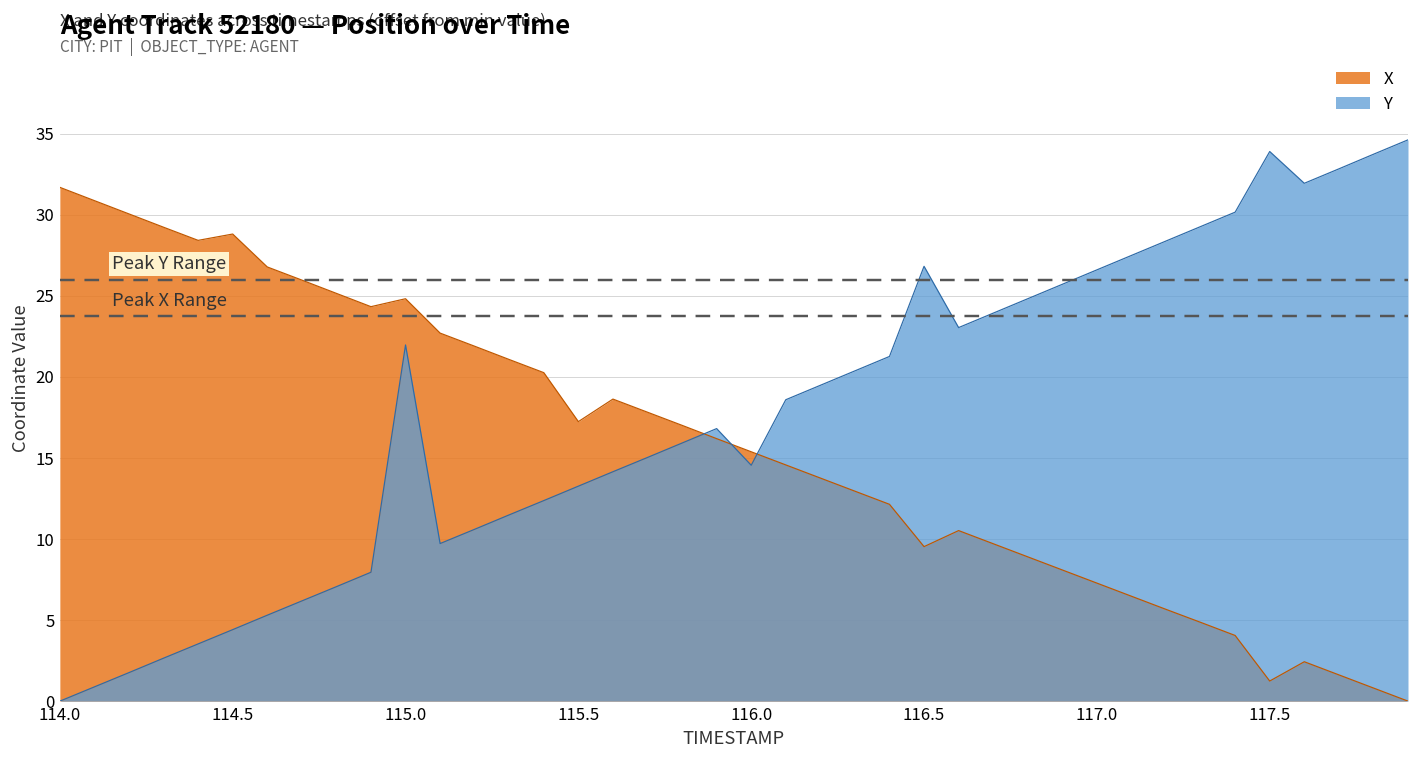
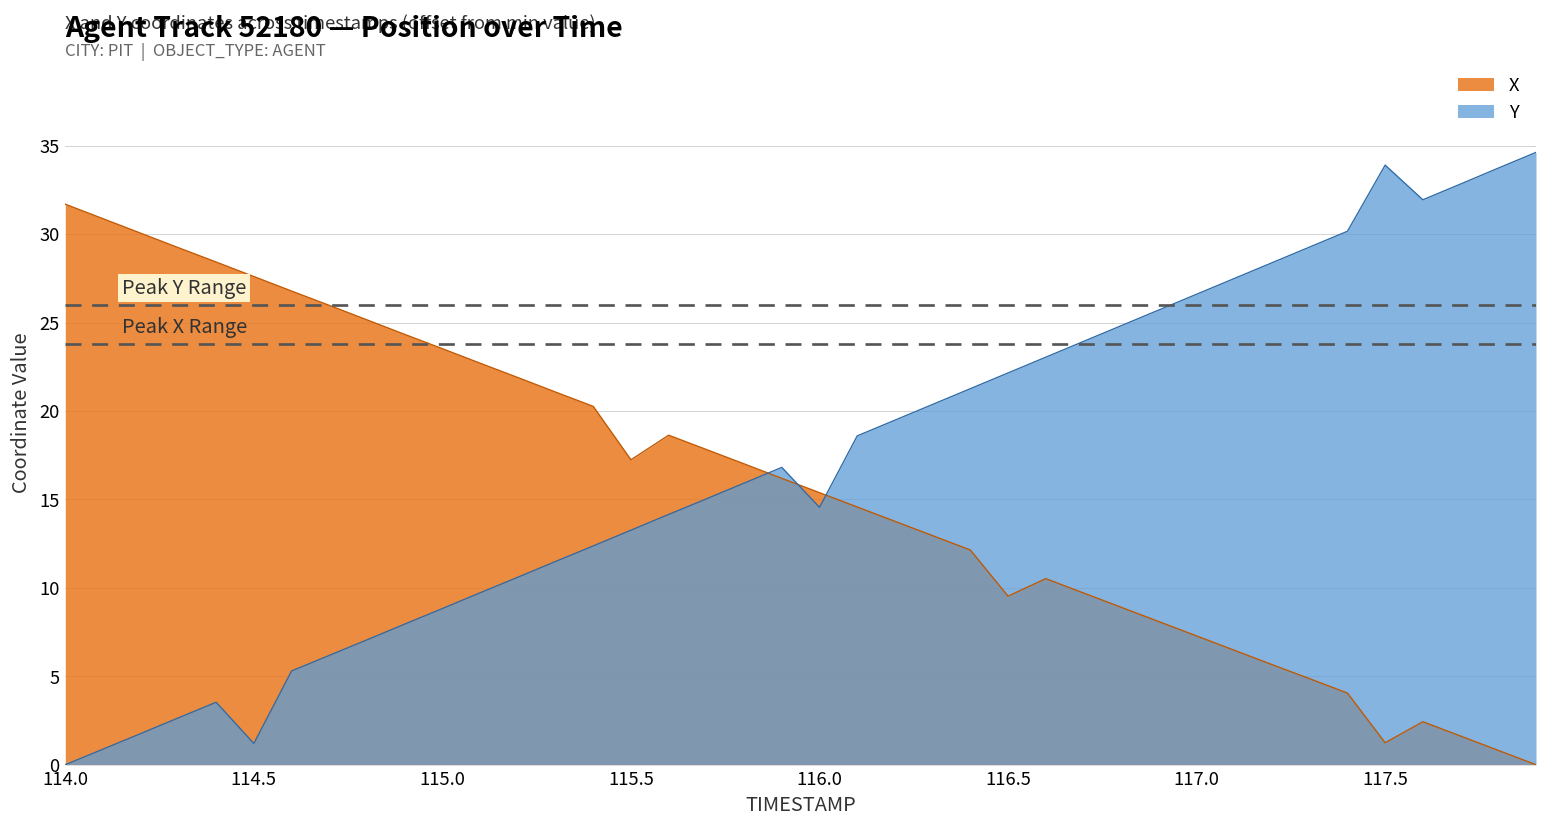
X, 114.5: 28.8 -> 27.6
Y, 114.5: 4.4 -> 1.2
X, 115.0: 24.8 -> 23.5
Y, 115.0: 22.0 -> 8.8
Y, 116.5: 26.8 -> 22.2
